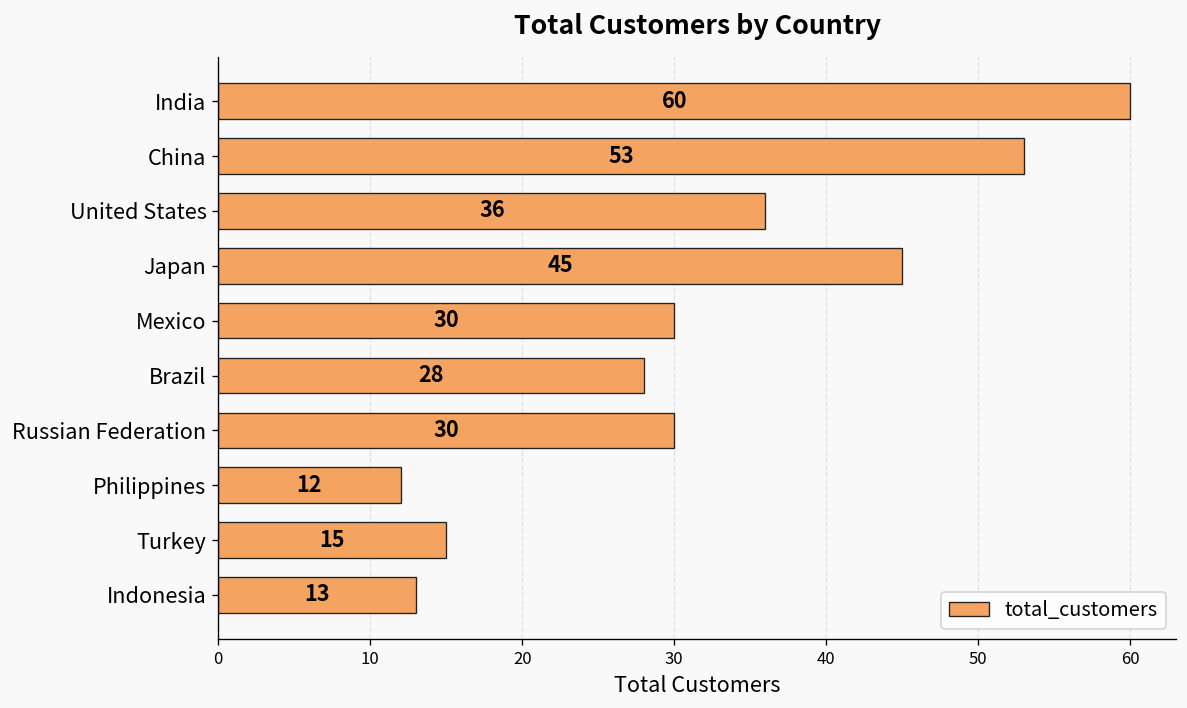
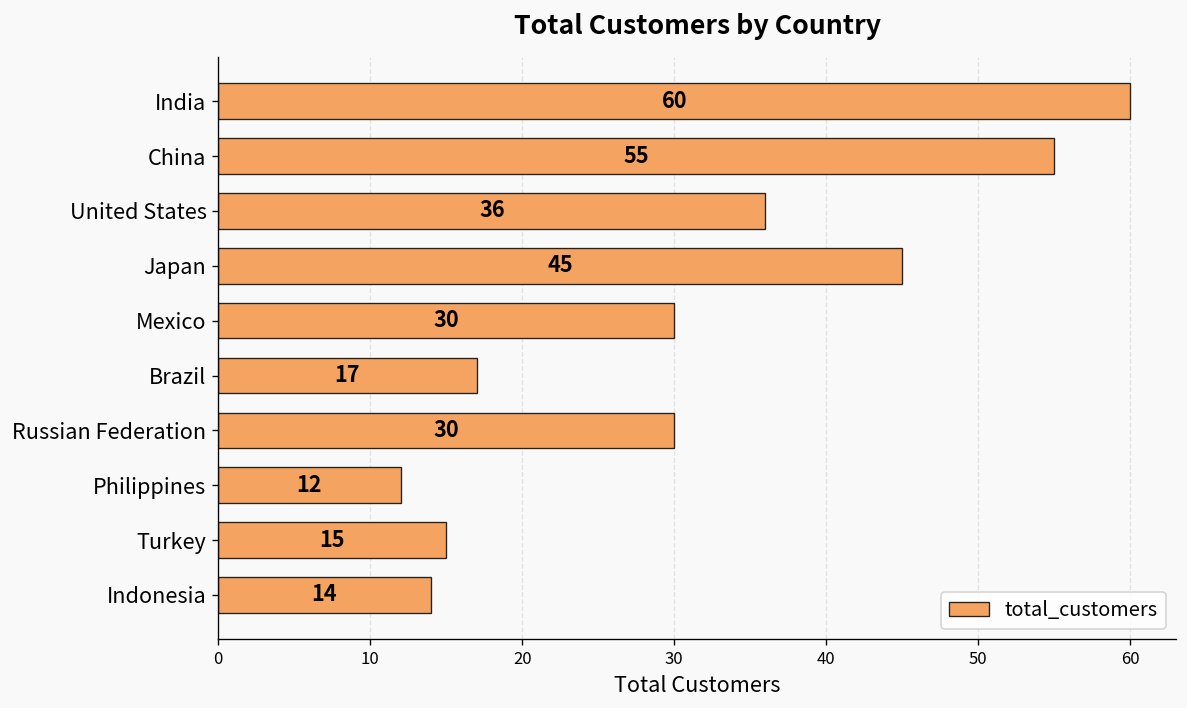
China: 53 -> 55
Brazil: 28 -> 17
Indonesia: 13 -> 14
